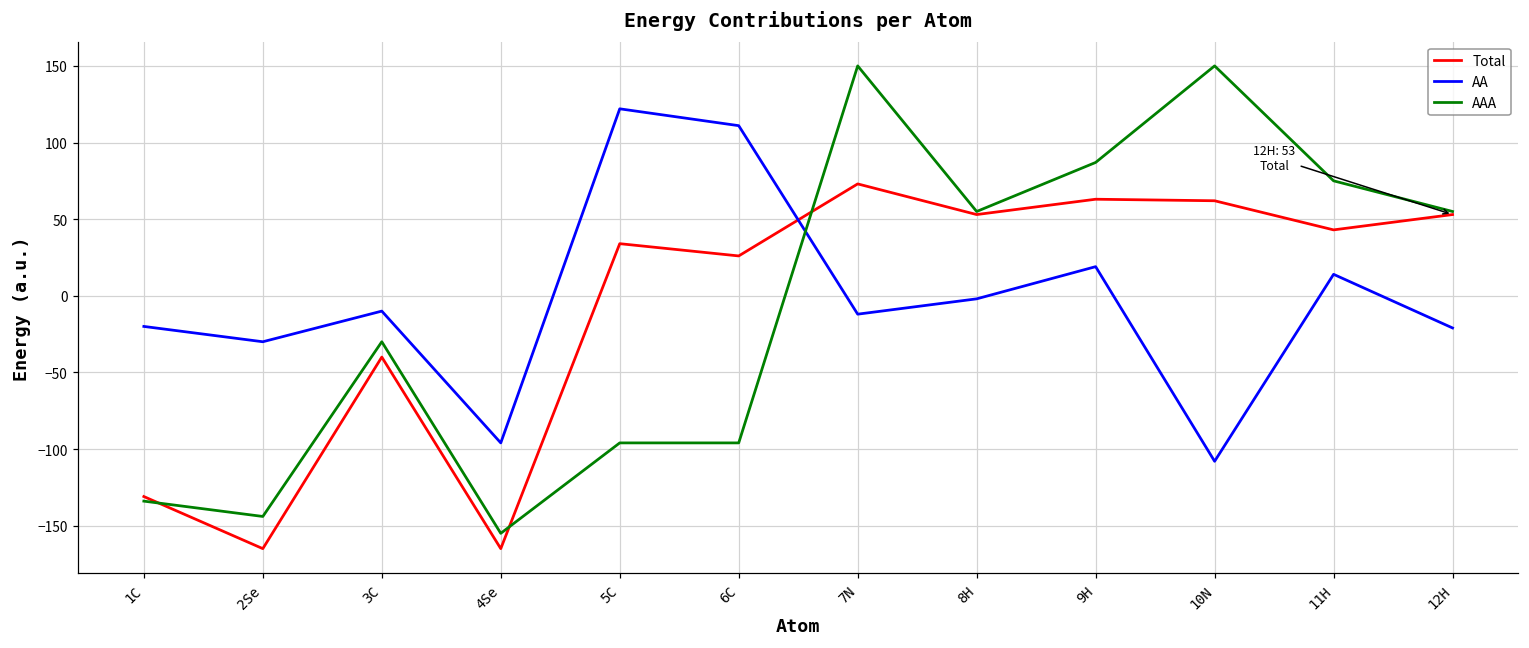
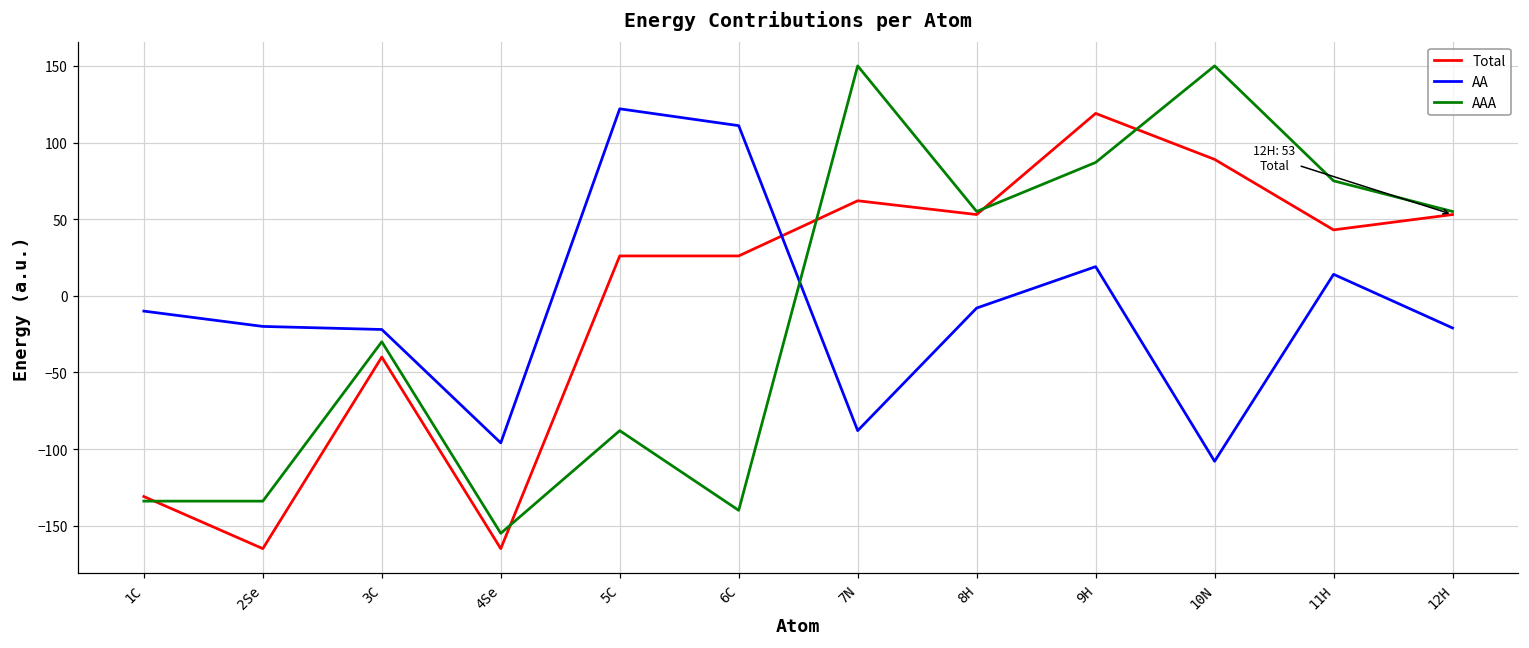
AA, 1C: -20 -> -10
AA, 2Se: -30 -> -20
AAA, 2Se: -144 -> -134
AA, 3C: -10 -> -22
Total, 5C: 34 -> 26
AAA, 5C: -96 -> -88
AAA, 6C: -96 -> -140
Total, 7N: 73 -> 62
AA, 7N: -12 -> -88
AA, 8H: -2 -> -8
Total, 9H: 63 -> 119
Total, 10N: 62 -> 89
